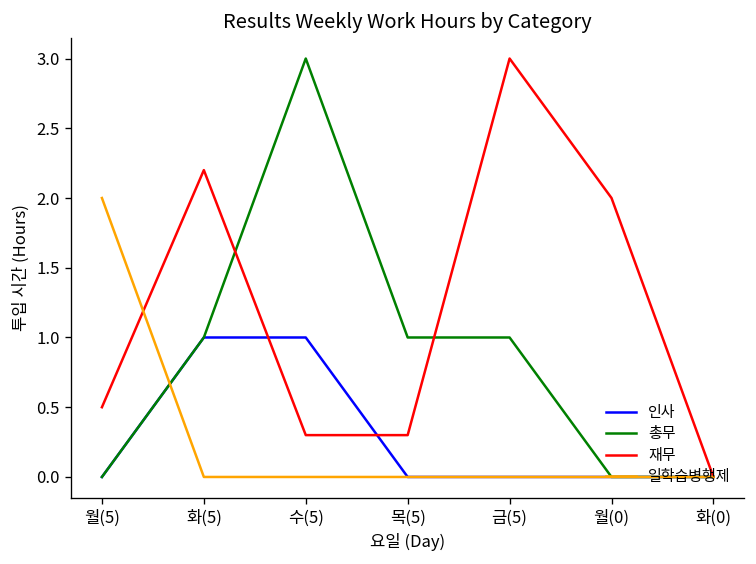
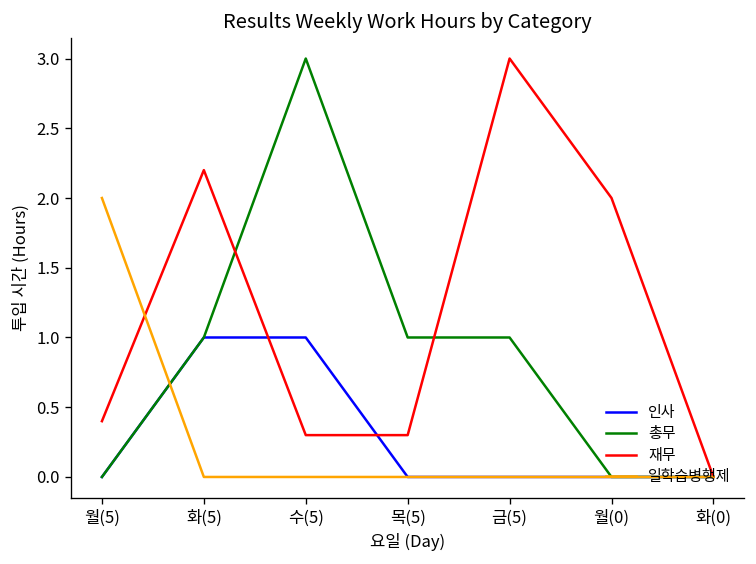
재무, 월(5): 0.5 -> 0.4
